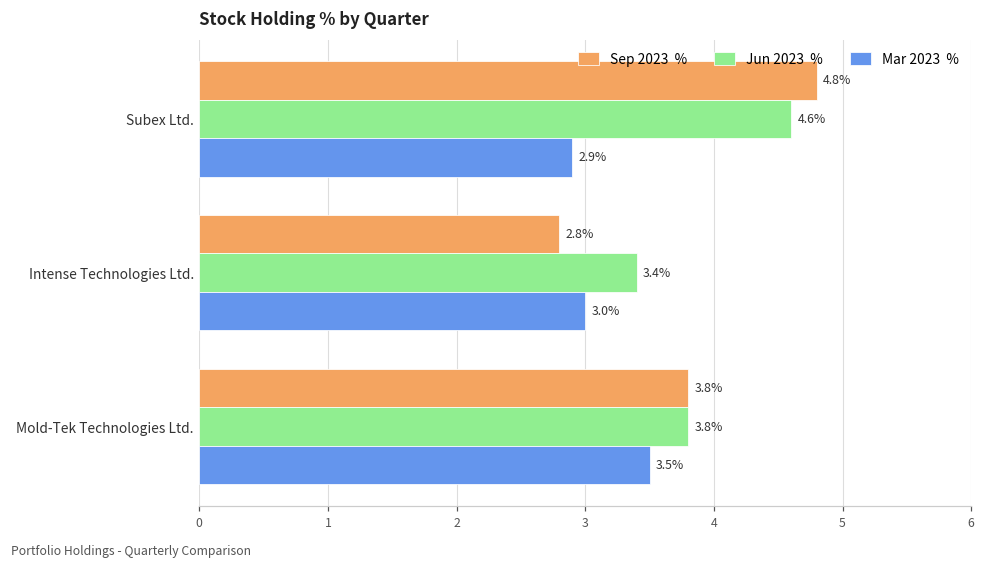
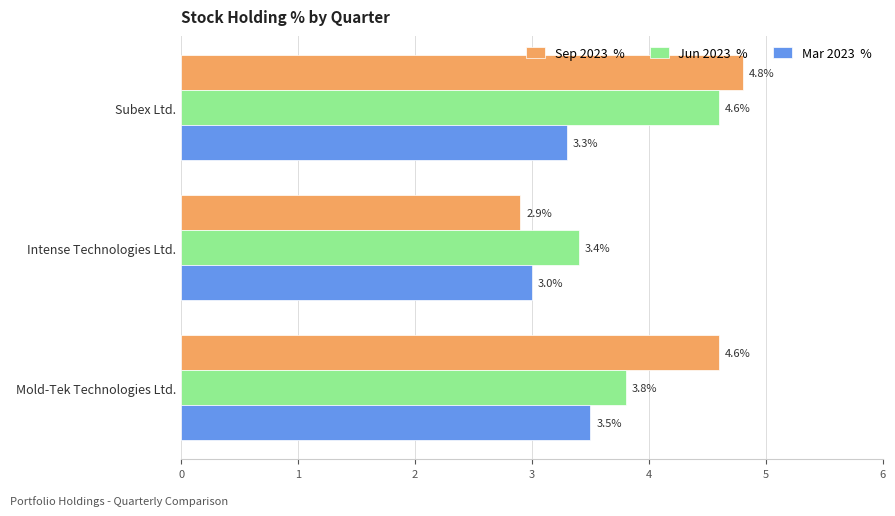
Mar 2023 %, Subex Ltd.: 2.9% -> 3.3%
Sep 2023 %, Intense Technologies Ltd.: 2.8% -> 2.9%
Sep 2023 %, Mold-Tek Technologies Ltd.: 3.8% -> 4.6%
